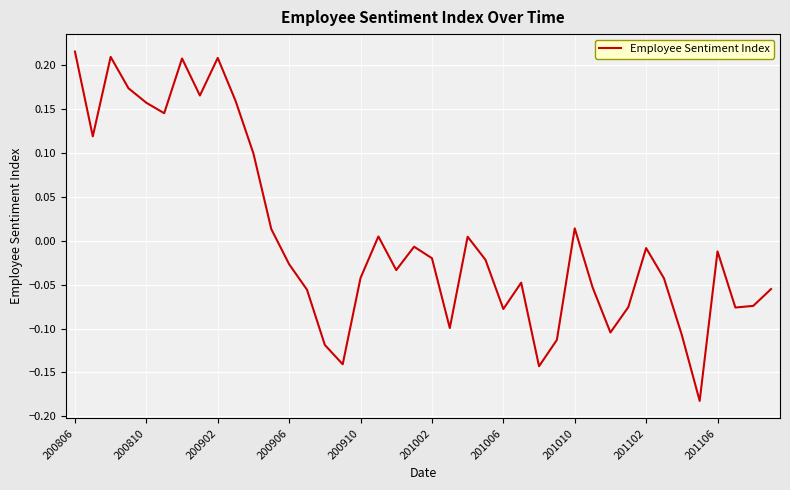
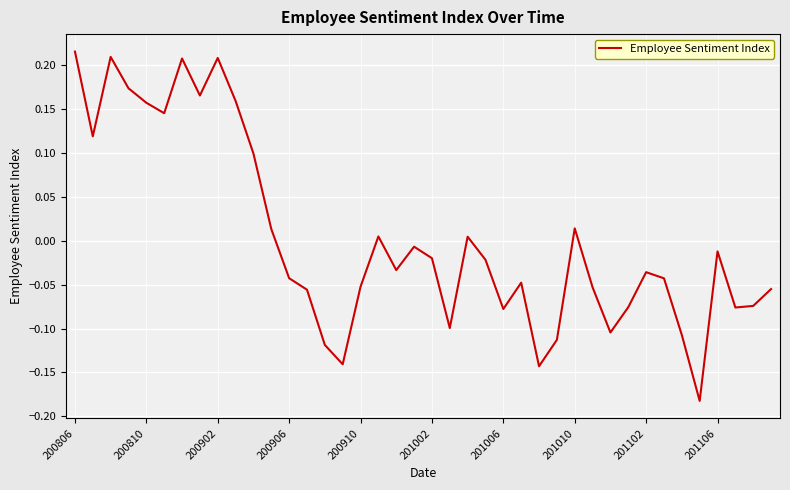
200906: -0.03 -> -0.04
200910: -0.04 -> -0.05
201102: -0.01 -> -0.04
